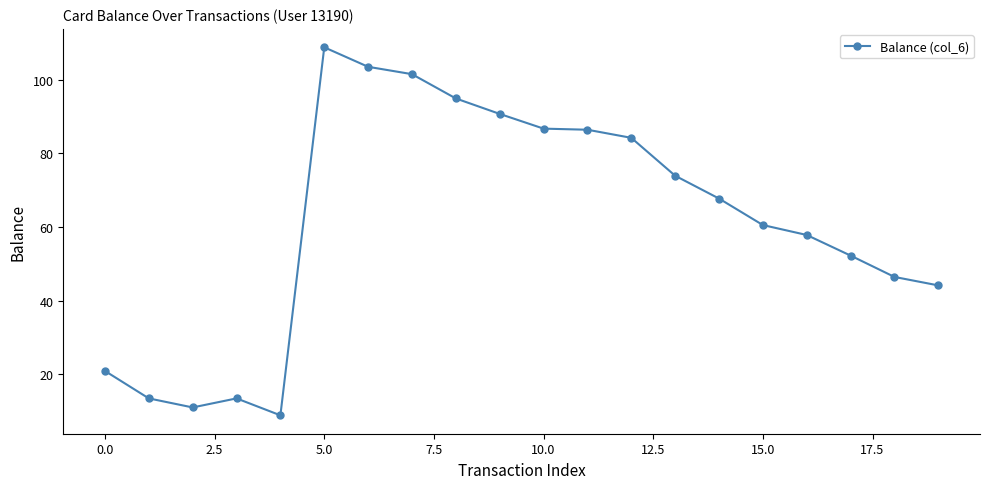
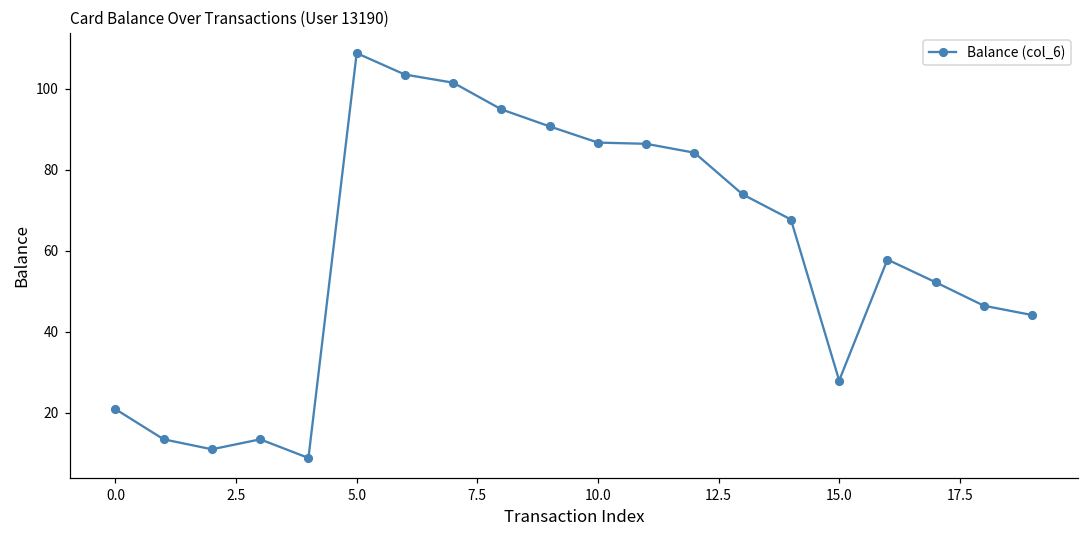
15.0: 61 -> 28
